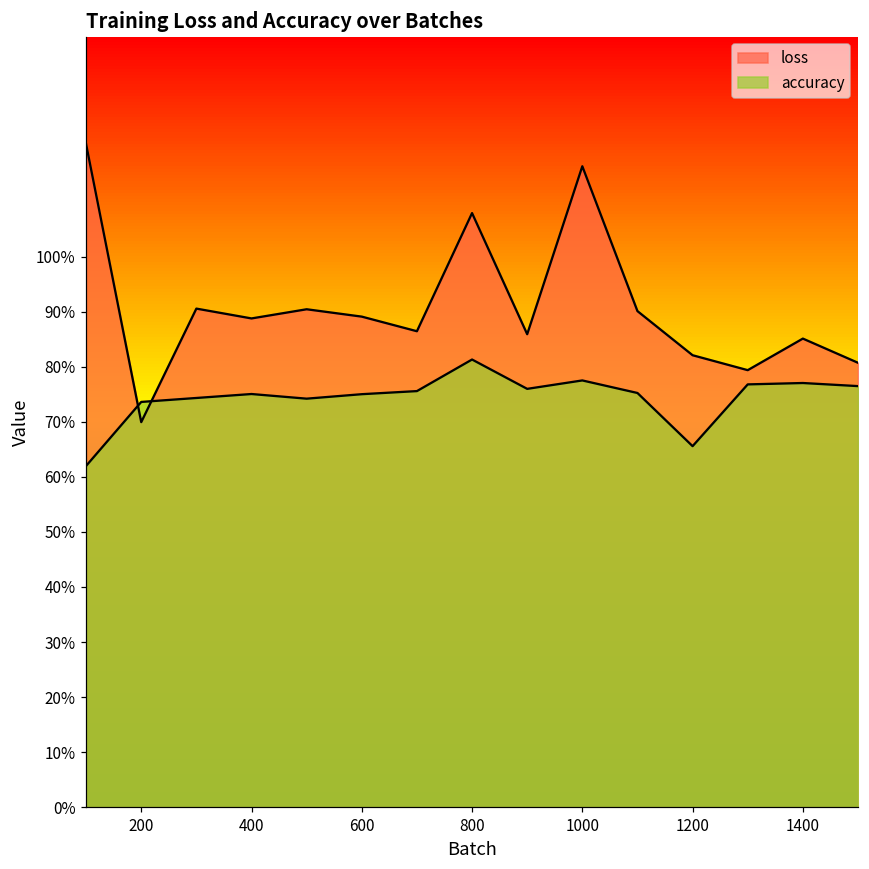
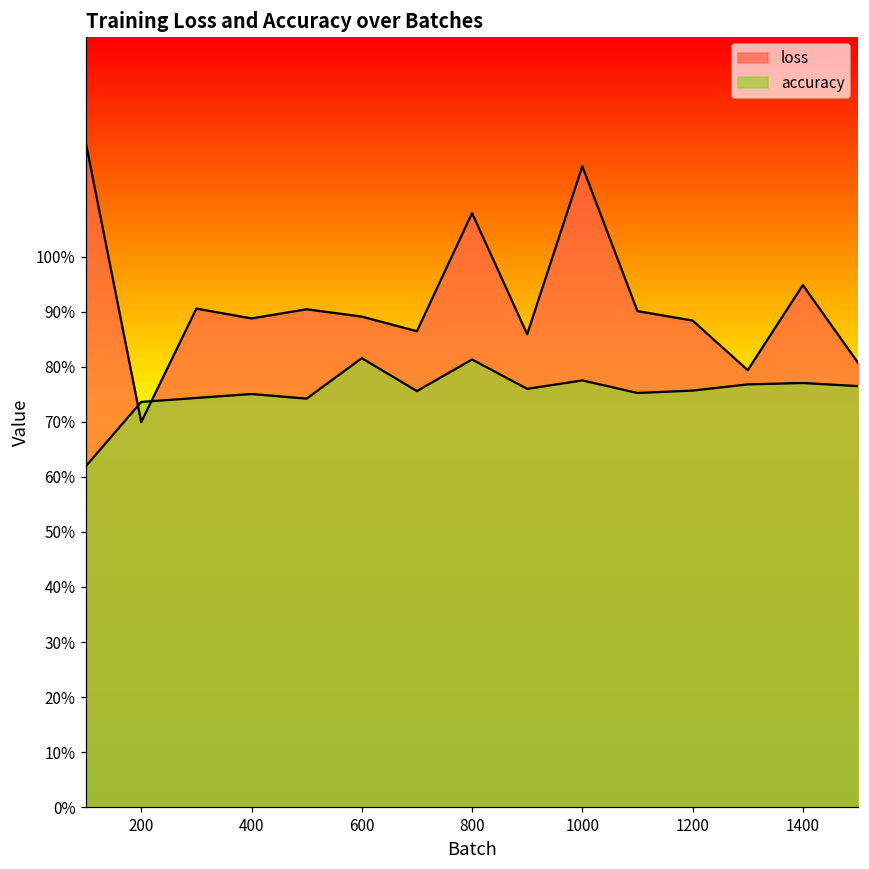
accuracy, 600: 75% -> 82%
loss, 1200: 82% -> 88%
accuracy, 1200: 66% -> 76%
loss, 1400: 85% -> 95%
